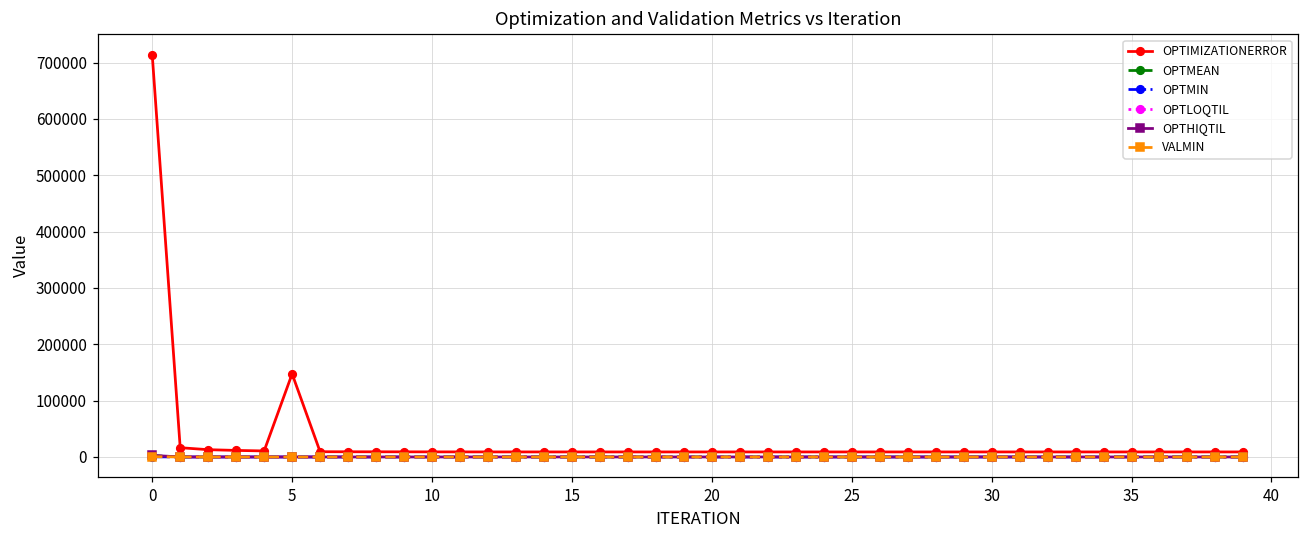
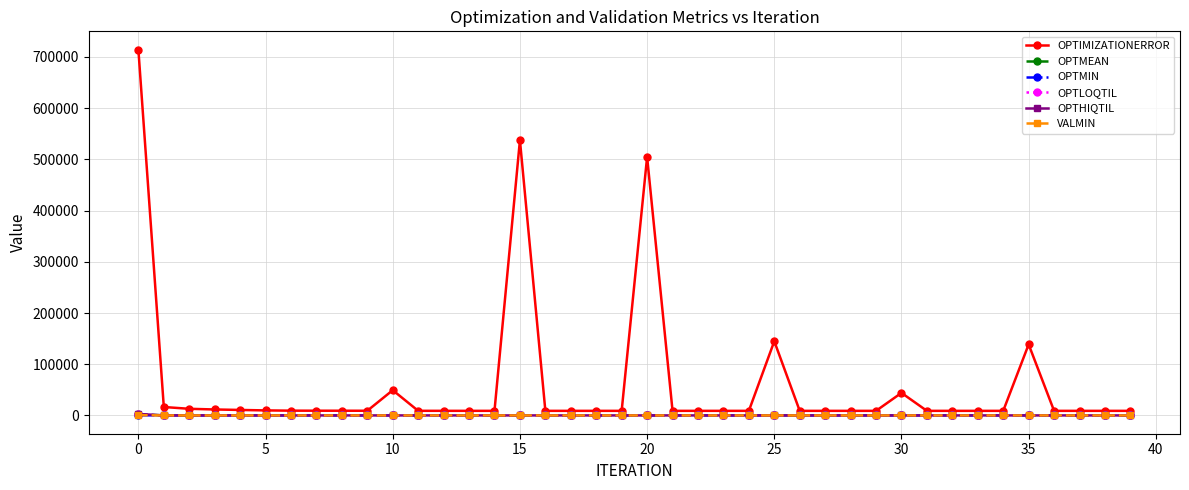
OPTIMIZATIONERROR, 5: 150000 -> 10000
OPTIMIZATIONERROR, 10: 10000 -> 50000
OPTIMIZATIONERROR, 15: 10000 -> 540000
OPTIMIZATIONERROR, 20: 10000 -> 500000
OPTIMIZATIONERROR, 25: 10000 -> 140000
OPTIMIZATIONERROR, 30: 10000 -> 40000
OPTIMIZATIONERROR, 35: 10000 -> 140000
